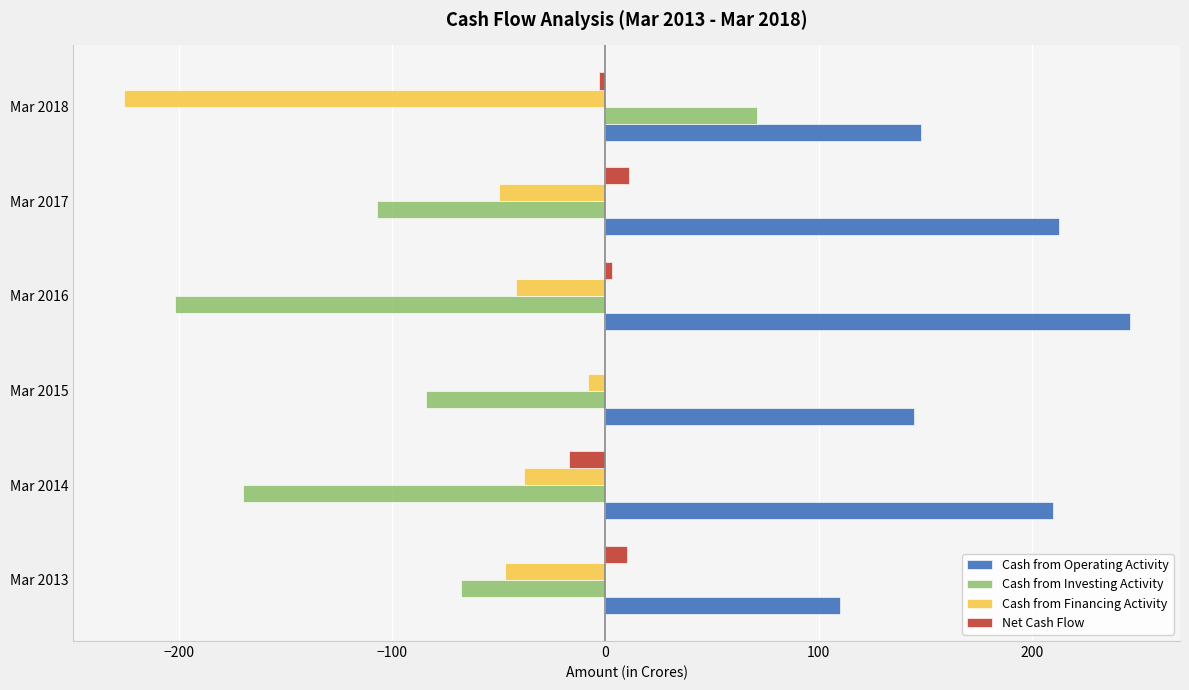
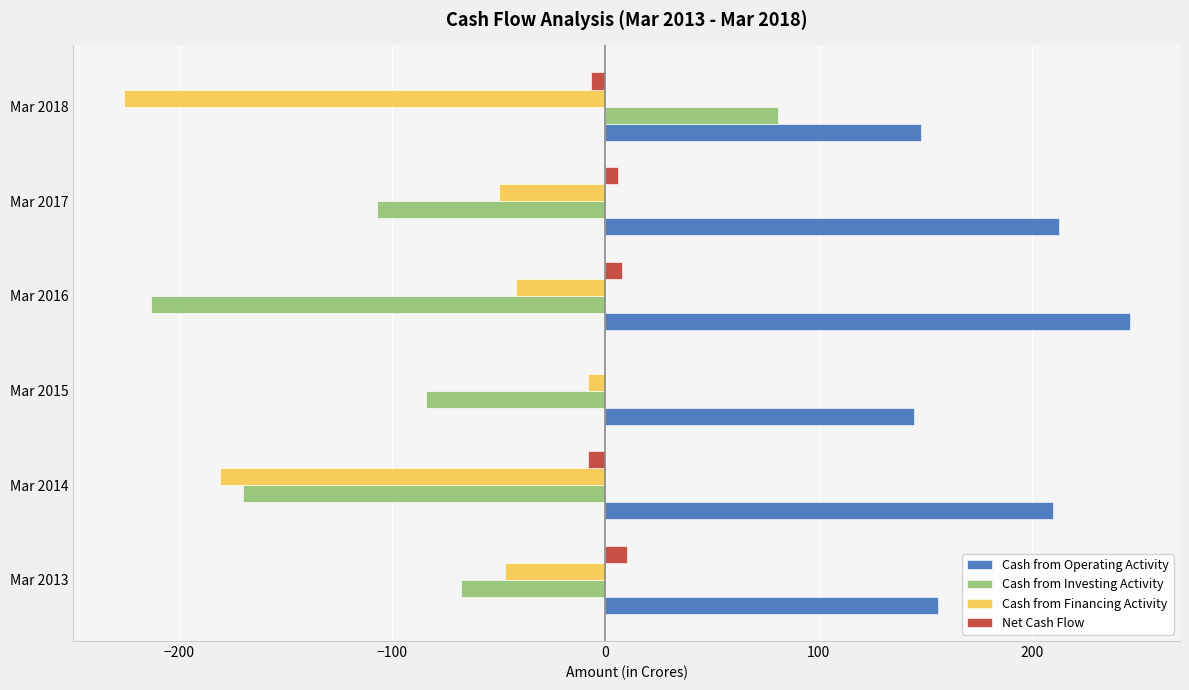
Net Cash Flow, Mar 2018: -3 -> -7
Cash from Investing Activity, Mar 2018: 71 -> 81
Net Cash Flow, Mar 2017: 11 -> 6
Net Cash Flow, Mar 2016: 3 -> 8
Cash from Investing Activity, Mar 2016: -202 -> -213
Net Cash Flow, Mar 2014: -17 -> -8
Cash from Financing Activity, Mar 2014: -38 -> -181
Cash from Operating Activity, Mar 2013: 110 -> 156
